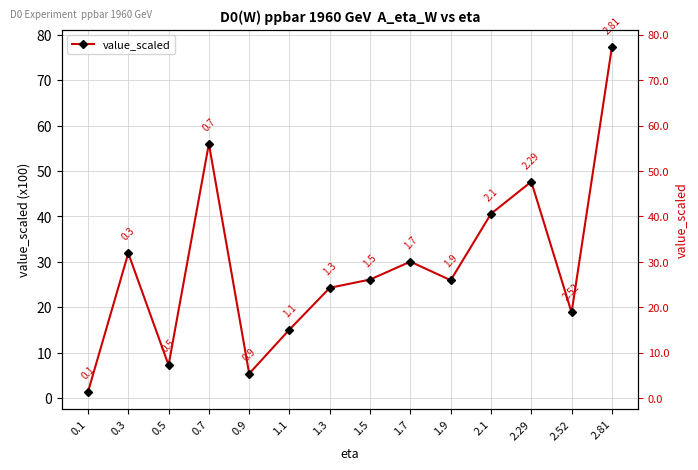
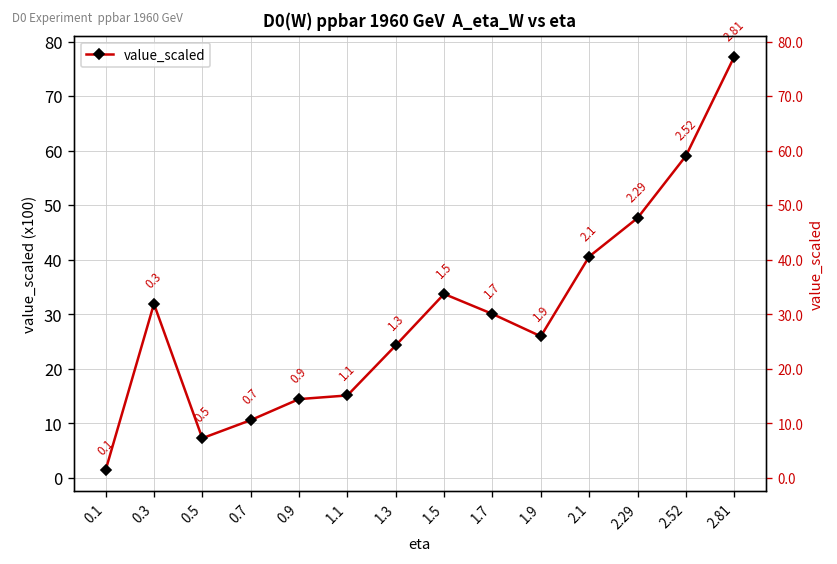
0.7: 56 -> 11
0.9: 5 -> 14
1.5: 26 -> 34
2.52: 19 -> 59
